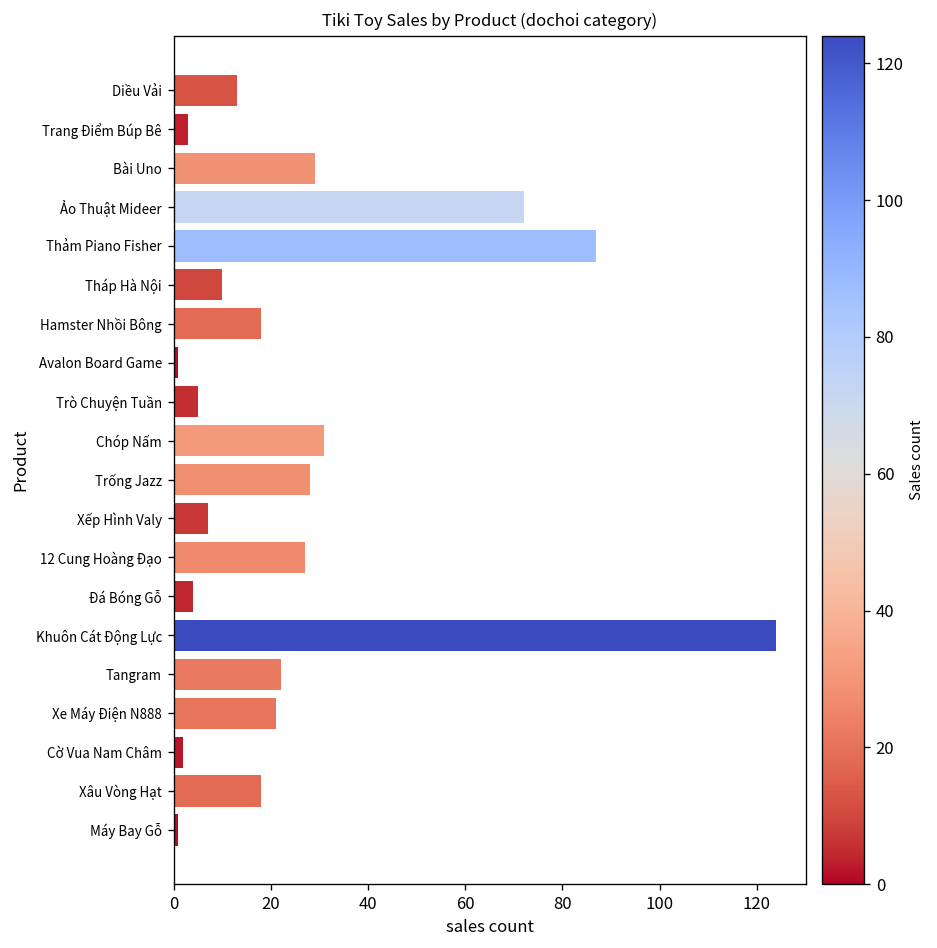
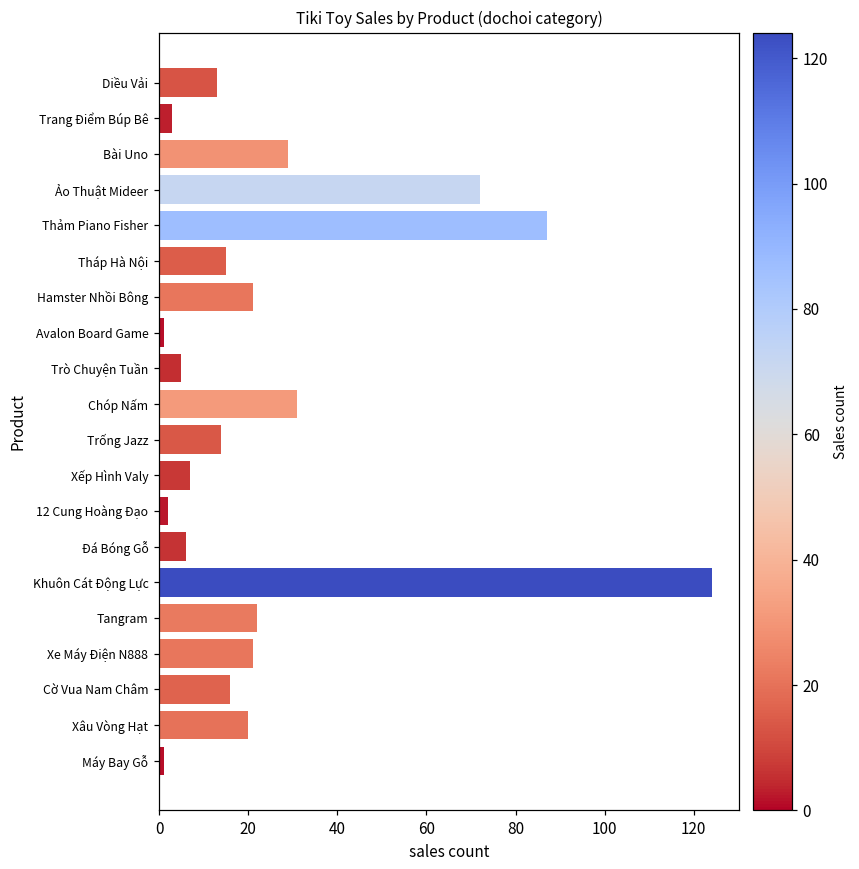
Tháp Hà Nội: 10 -> 15
Hamster Nhồi Bông: 18 -> 21
Trống Jazz: 28 -> 14
12 Cung Hoàng Đạo: 27 -> 2
Đá Bóng Gỗ: 4 -> 6
Cờ Vua Nam Châm: 2 -> 16
Xâu Vòng Hạt: 18 -> 20
